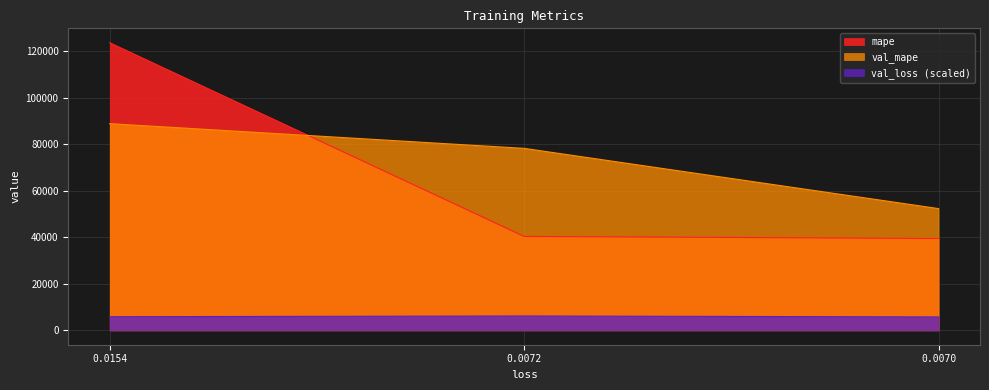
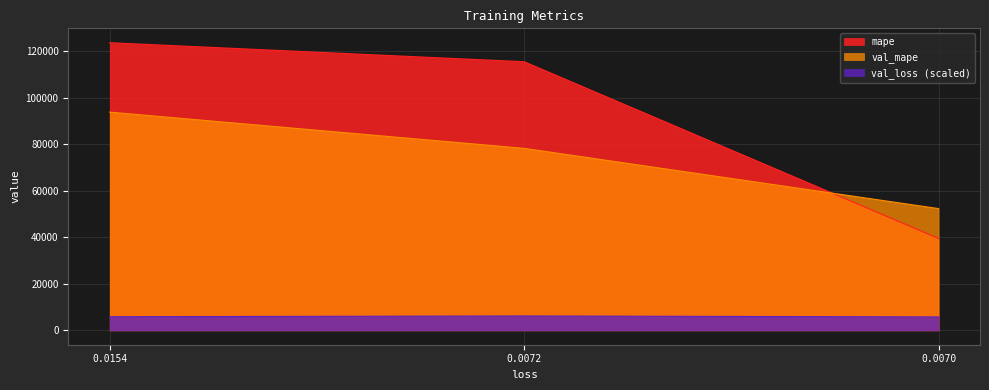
val_mape, 0.0154: 89000 -> 94000
mape, 0.0072: 40000 -> 115000
